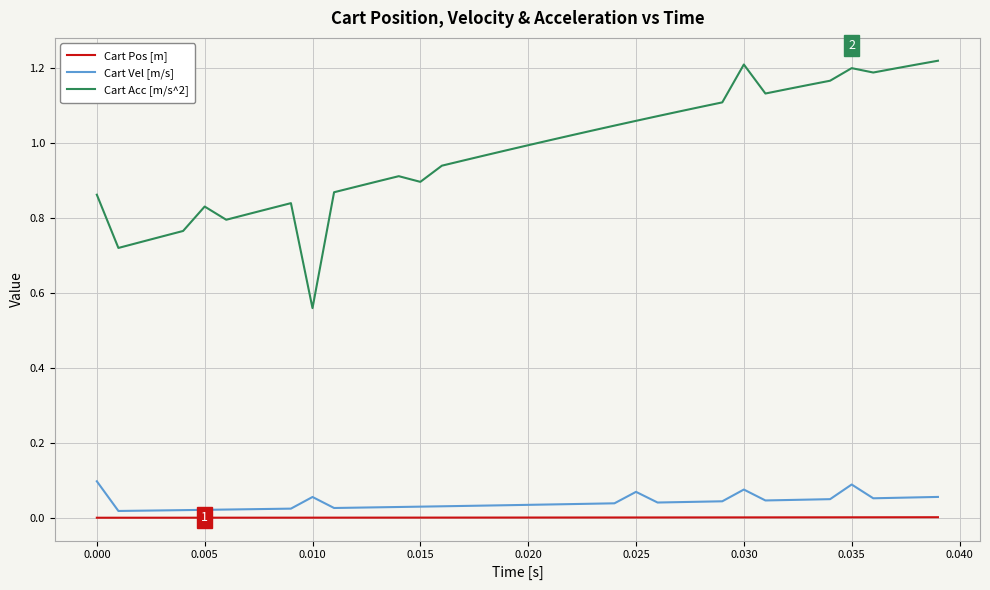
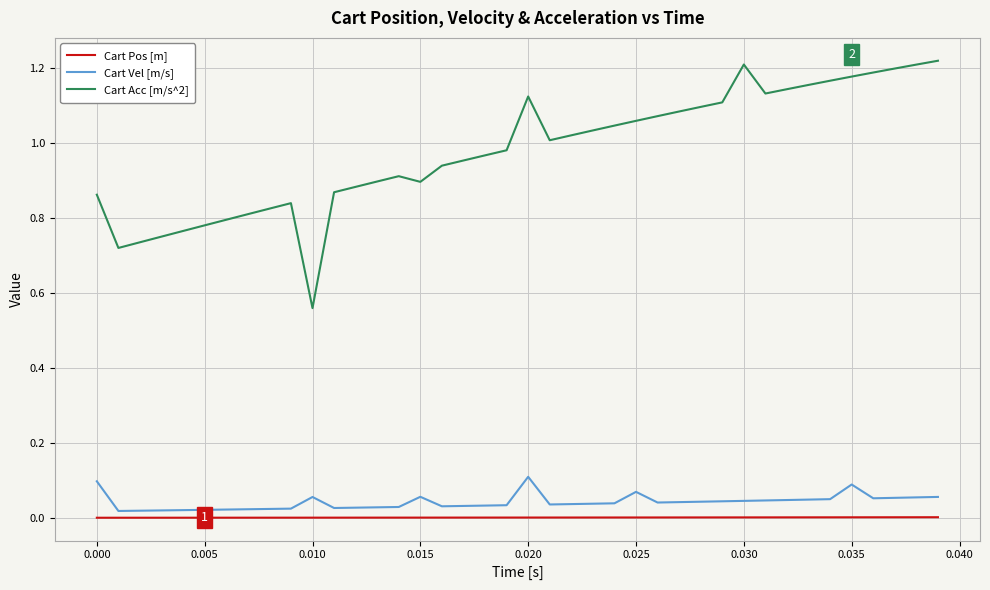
Cart Acc [m/s^2], 0.005: 0.83 -> 0.78
Cart Vel [m/s], 0.015: 0.03 -> 0.06
Cart Vel [m/s], 0.020: 0.03 -> 0.11
Cart Acc [m/s^2], 0.020: 0.99 -> 1.12
Cart Vel [m/s], 0.030: 0.08 -> 0.05
Cart Acc [m/s^2], 0.035: 1.20 -> 1.18
